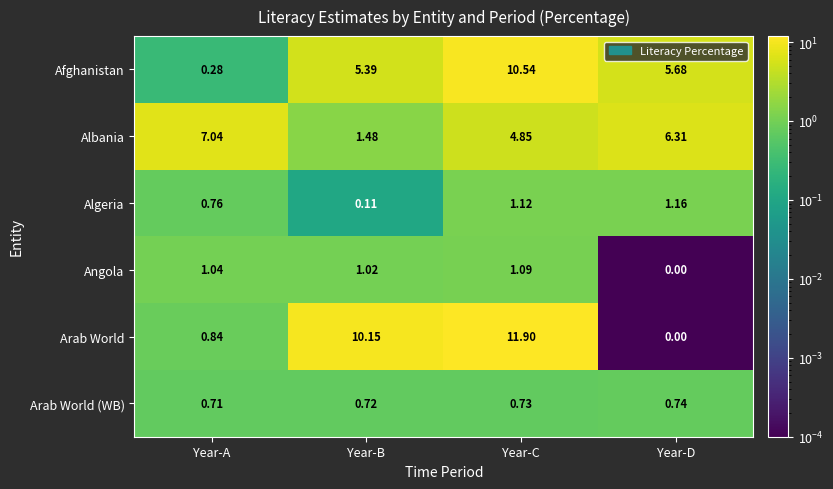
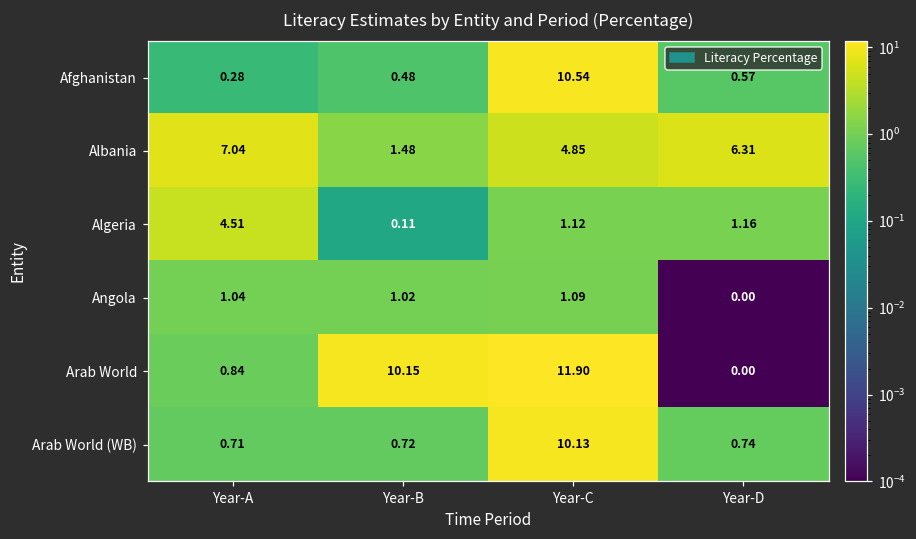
Afghanistan, Year-B: 5.39 -> 0.48
Afghanistan, Year-D: 5.68 -> 0.57
Algeria, Year-A: 0.76 -> 4.51
Arab World (WB), Year-C: 0.73 -> 10.13
